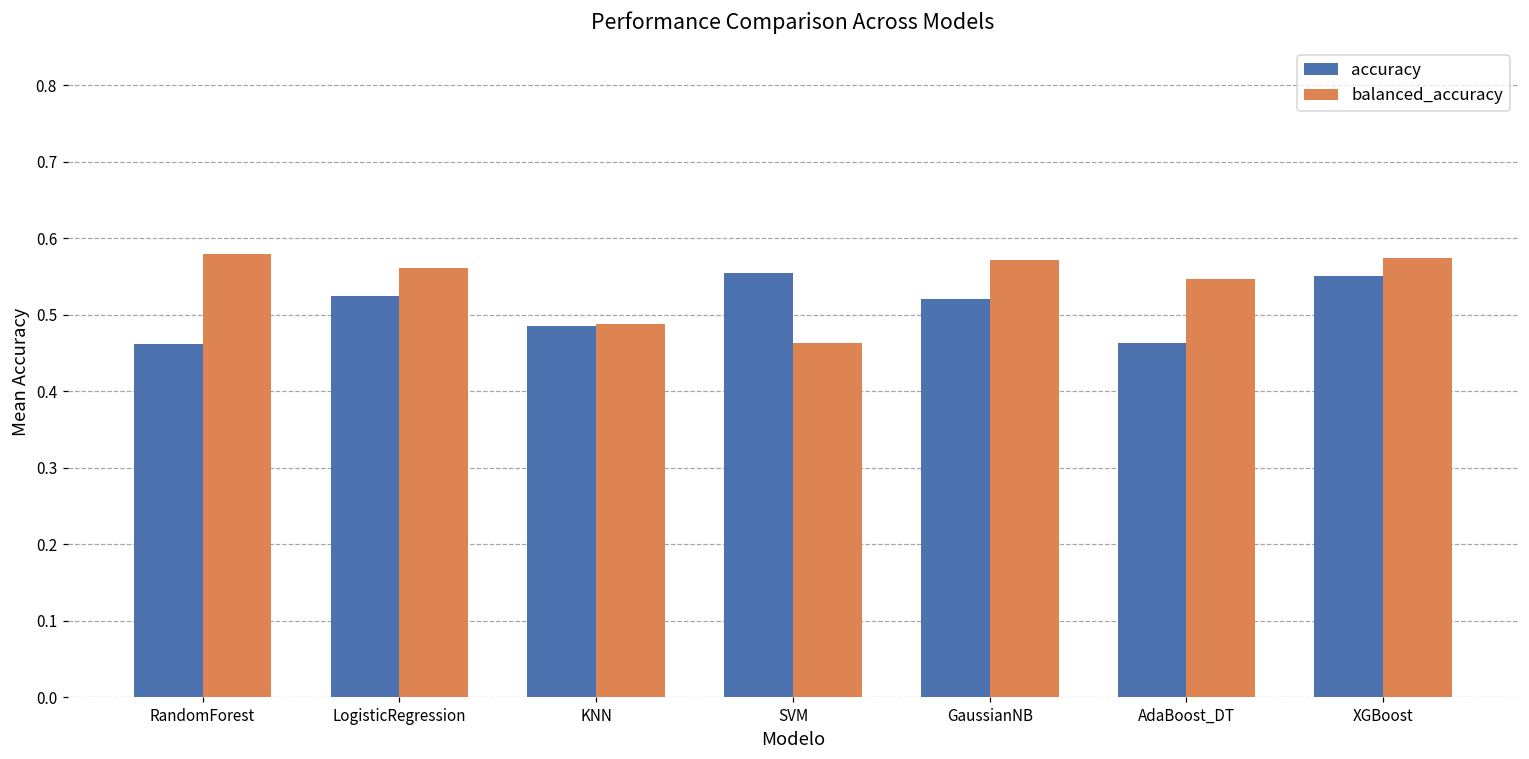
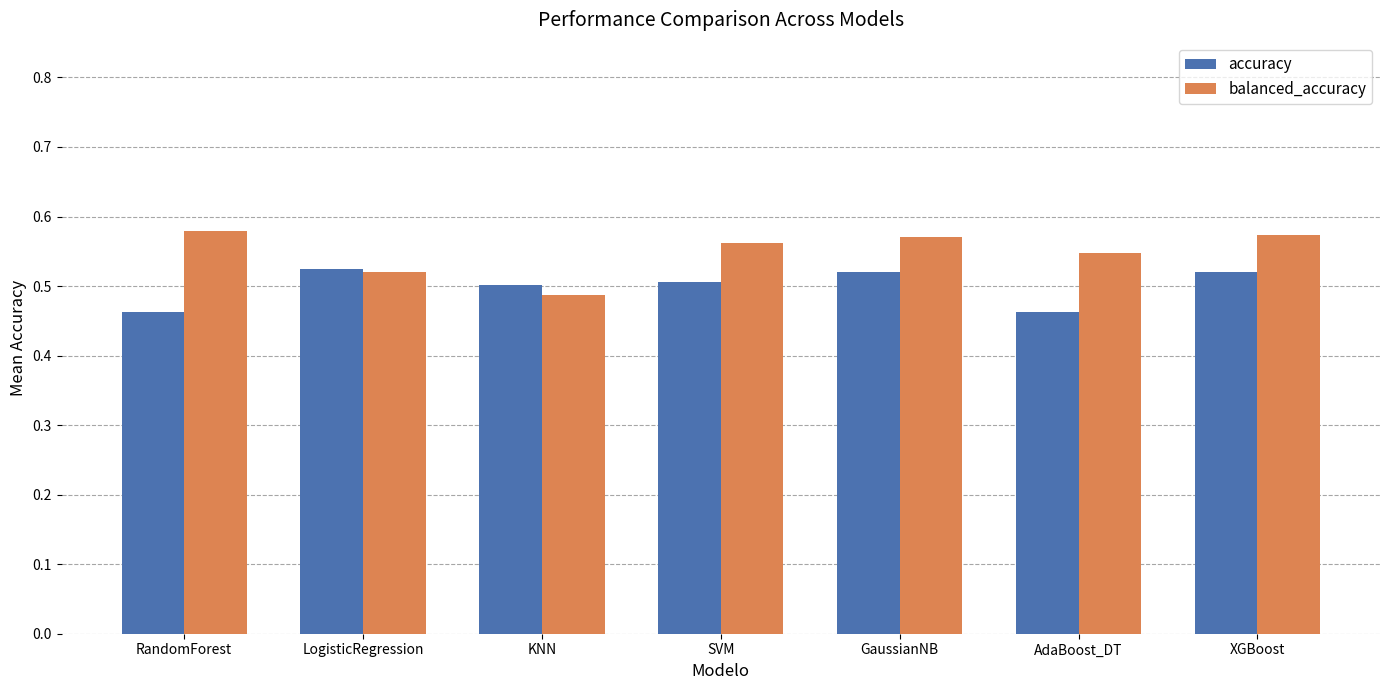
balanced_accuracy, LogisticRegression: 0.56 -> 0.52
accuracy, KNN: 0.49 -> 0.50
accuracy, SVM: 0.55 -> 0.51
balanced_accuracy, SVM: 0.46 -> 0.56
accuracy, XGBoost: 0.55 -> 0.52
